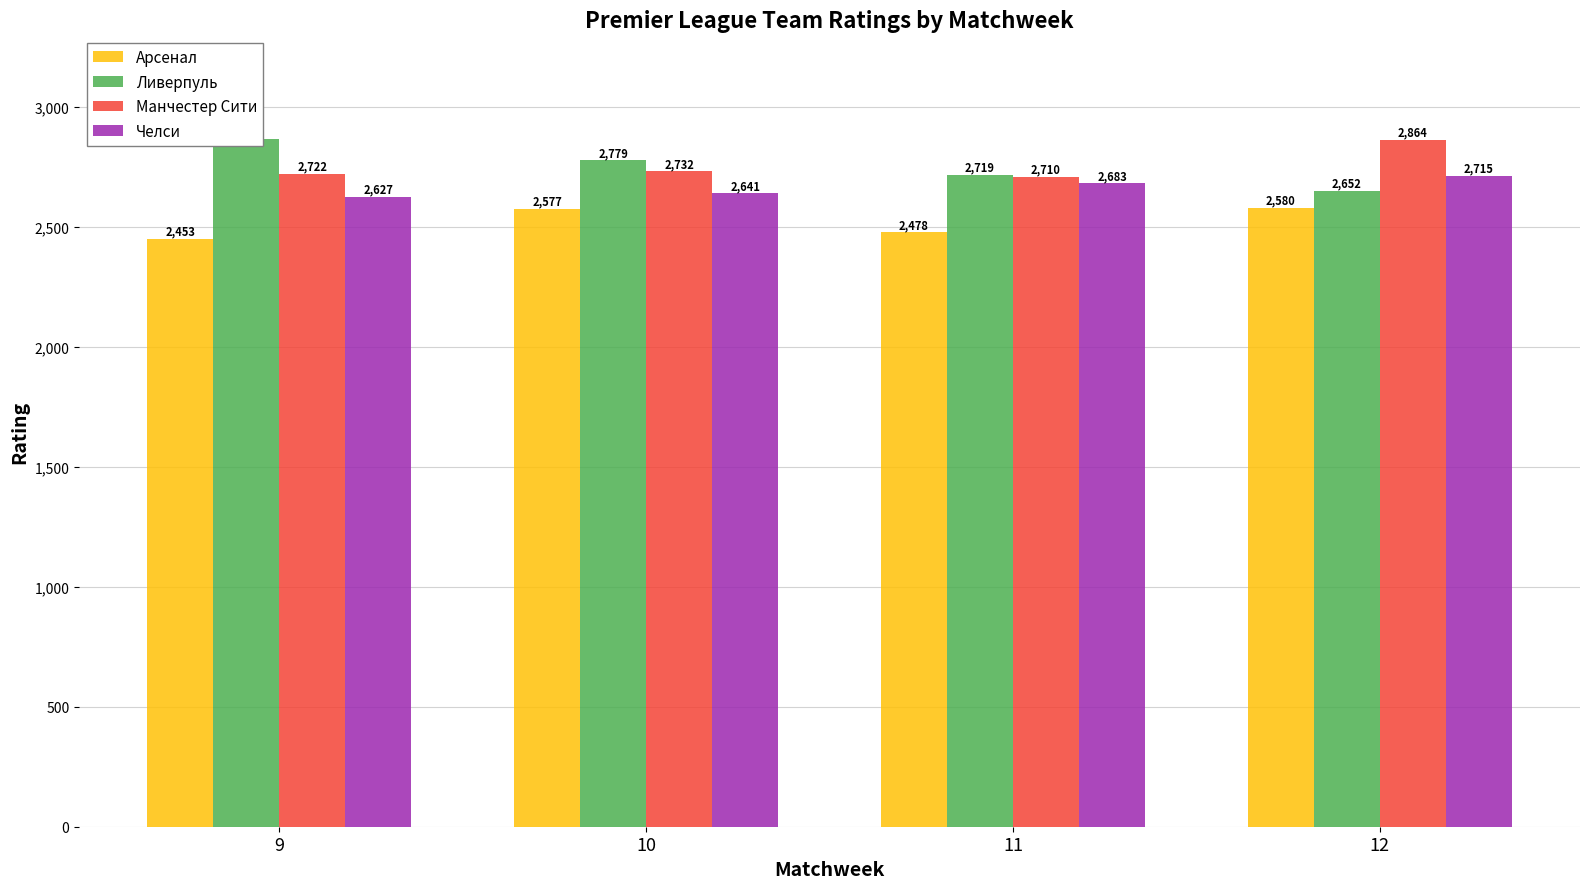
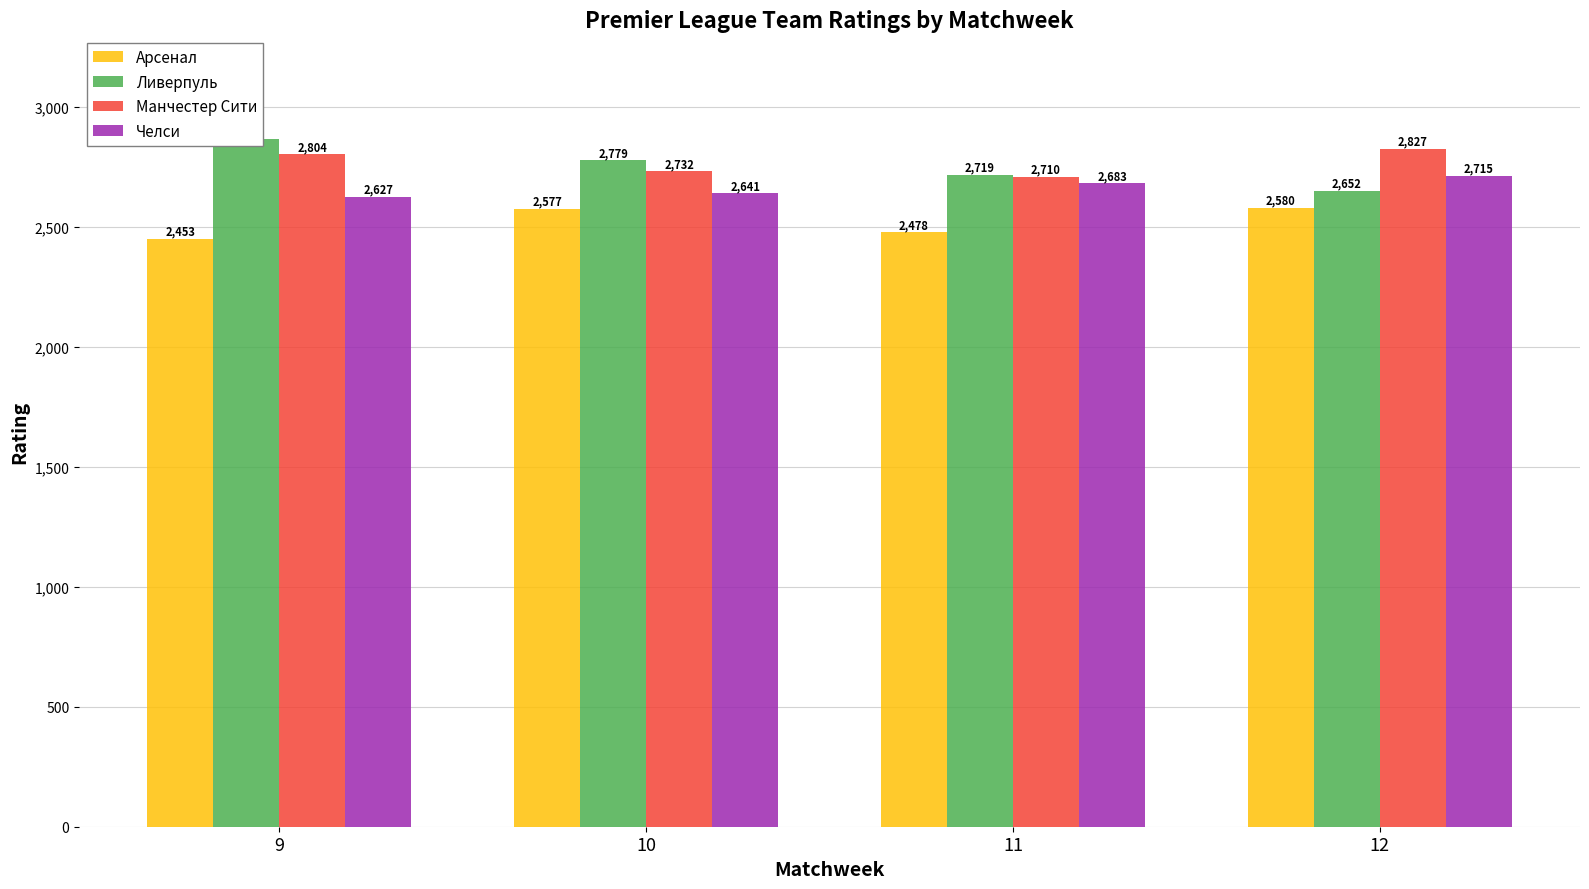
Манчестер Сити, 9: 2,722 -> 2,804
Манчестер Сити, 12: 2,864 -> 2,827
